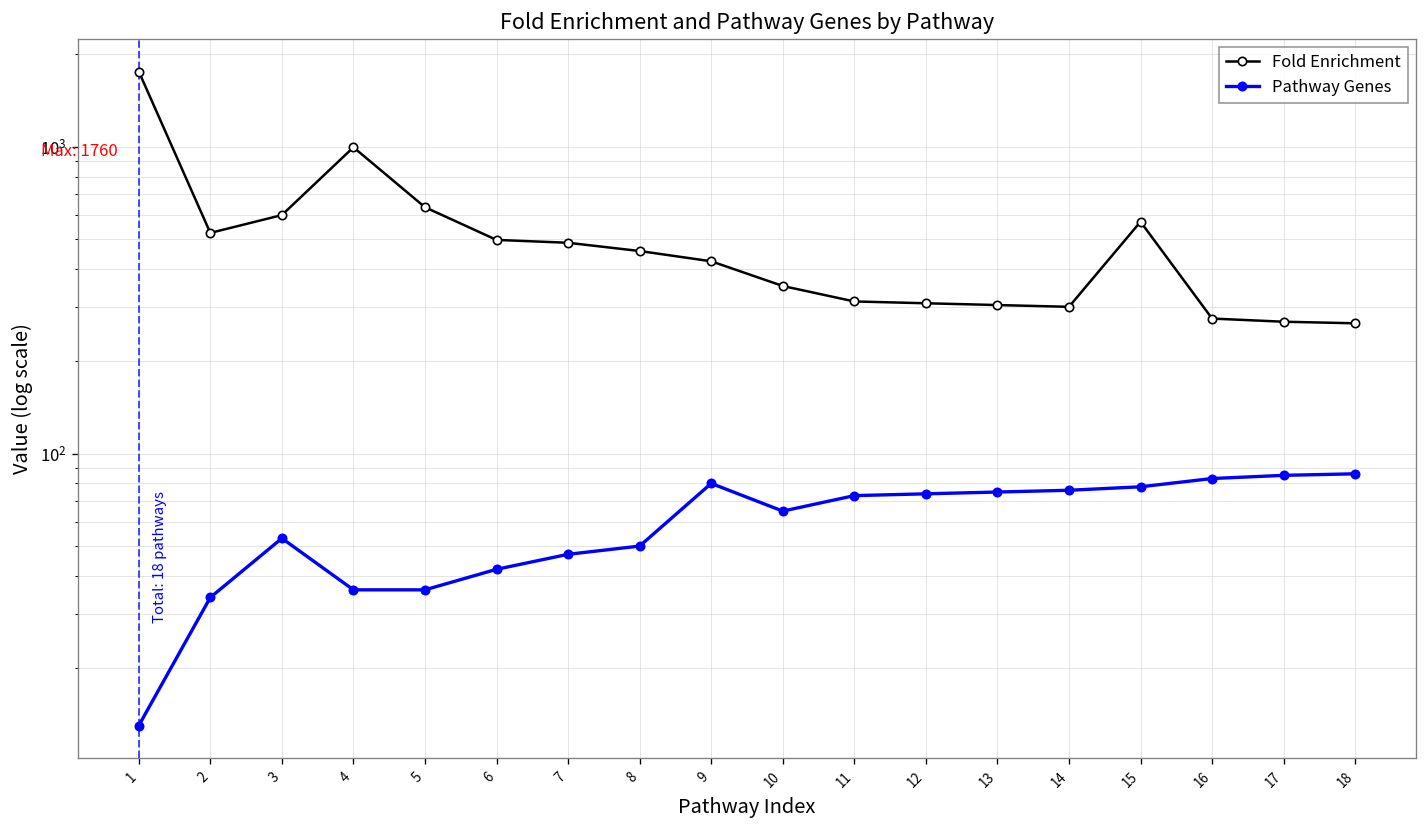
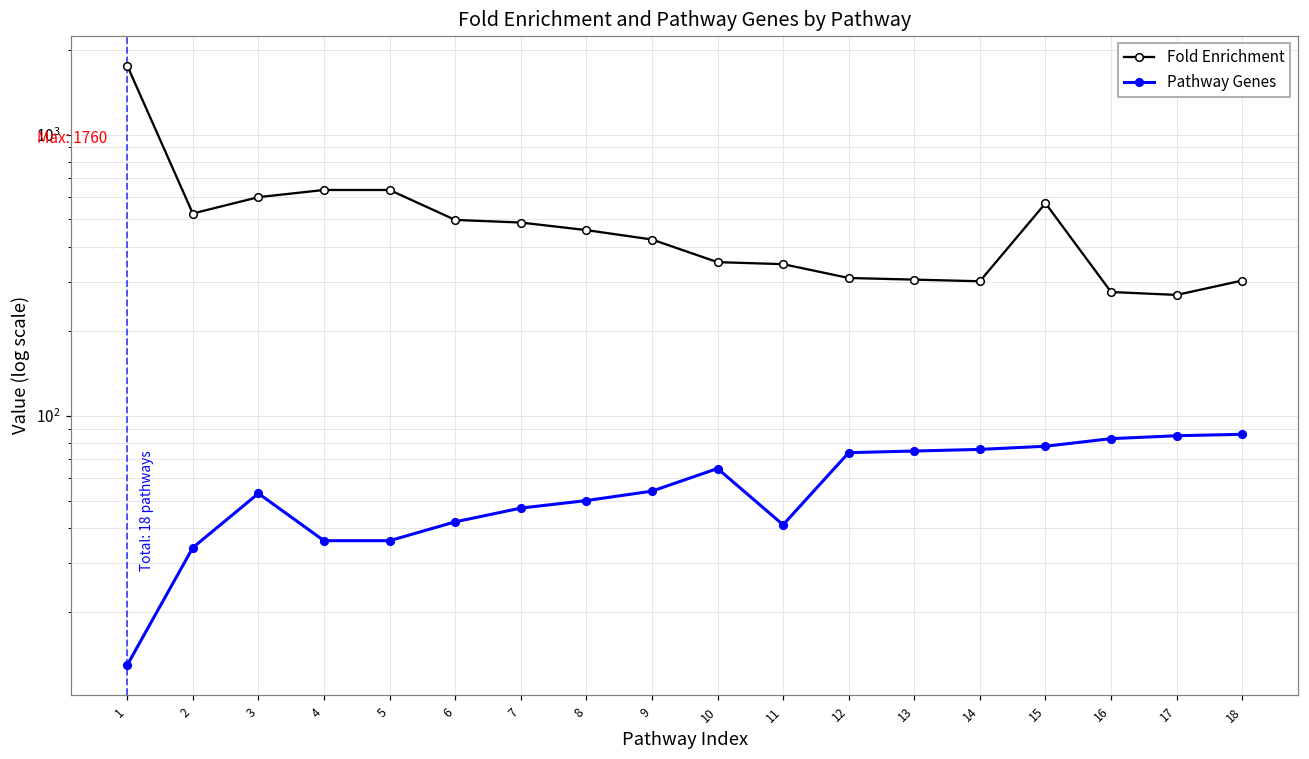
Fold Enrichment, 4: 1000 -> 640
Pathway Genes, 9: 80 -> 54
Fold Enrichment, 11: 310 -> 350
Pathway Genes, 11: 73 -> 41
Fold Enrichment, 18: 270 -> 300
